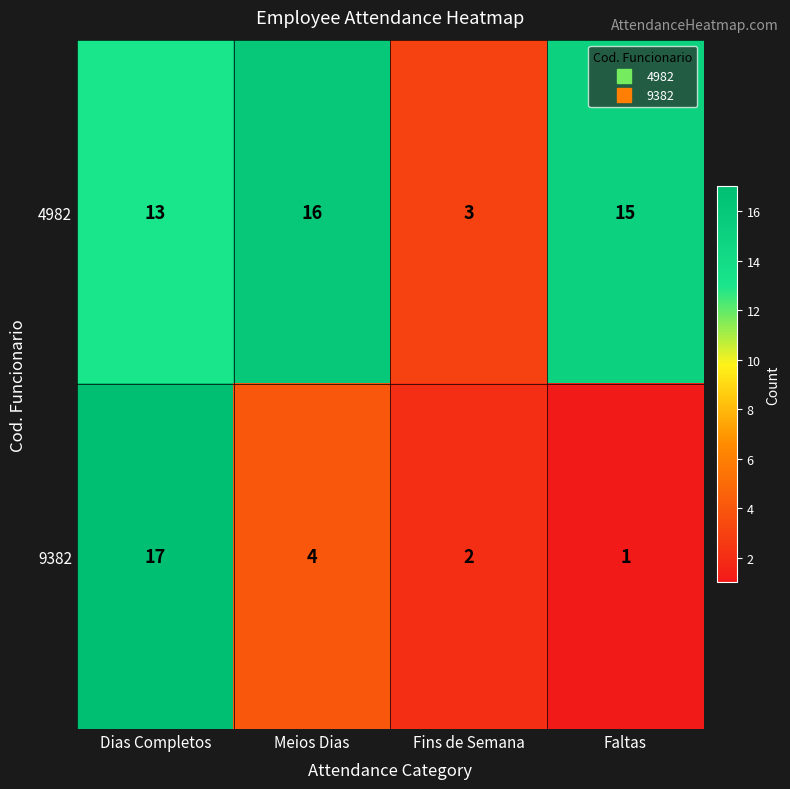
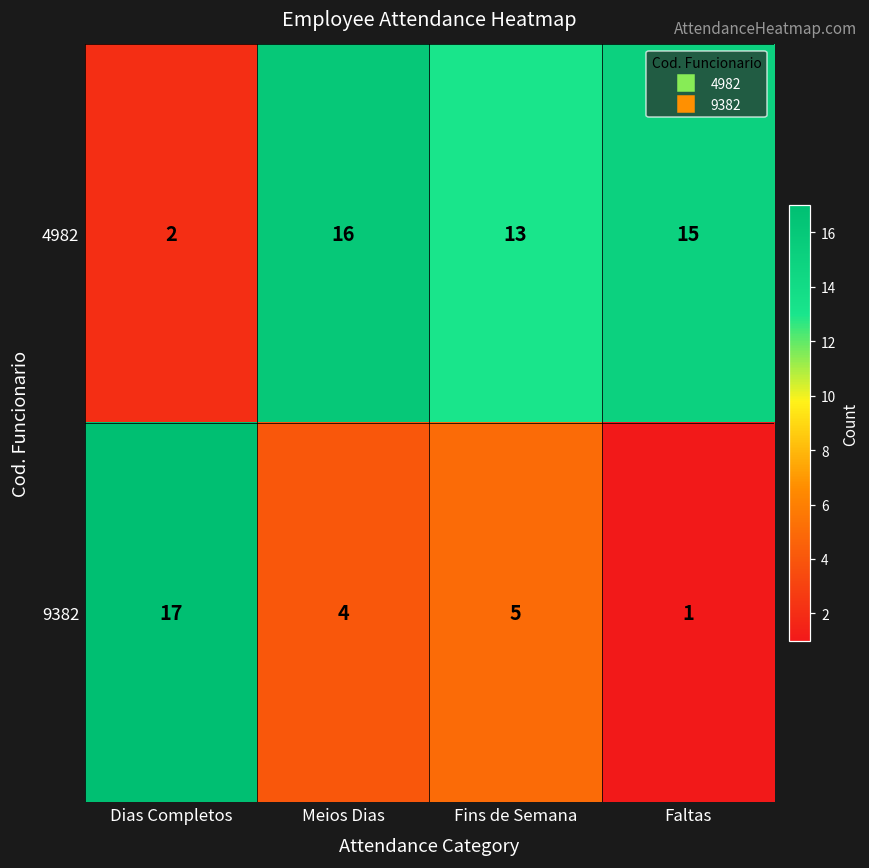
4982, Dias Completos: 13 -> 2
4982, Fins de Semana: 3 -> 13
9382, Fins de Semana: 2 -> 5
